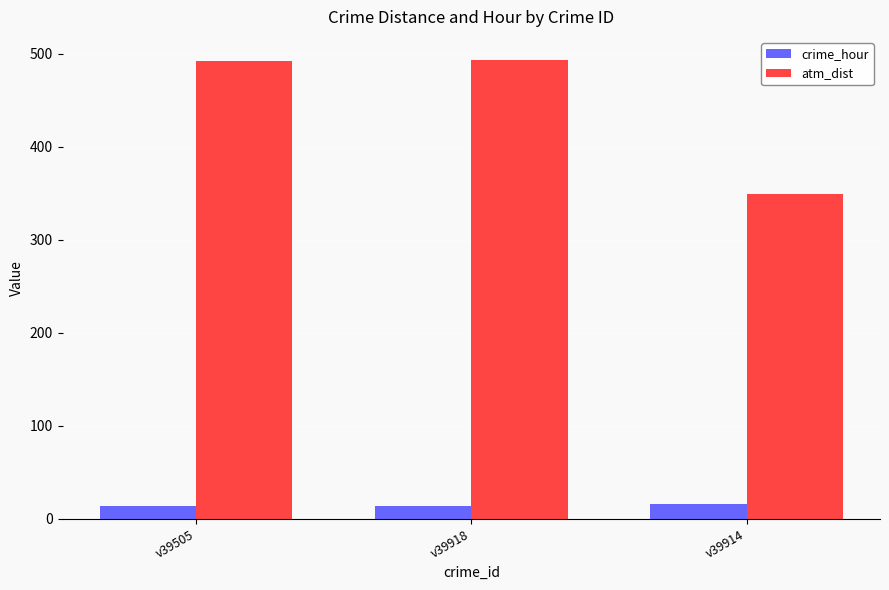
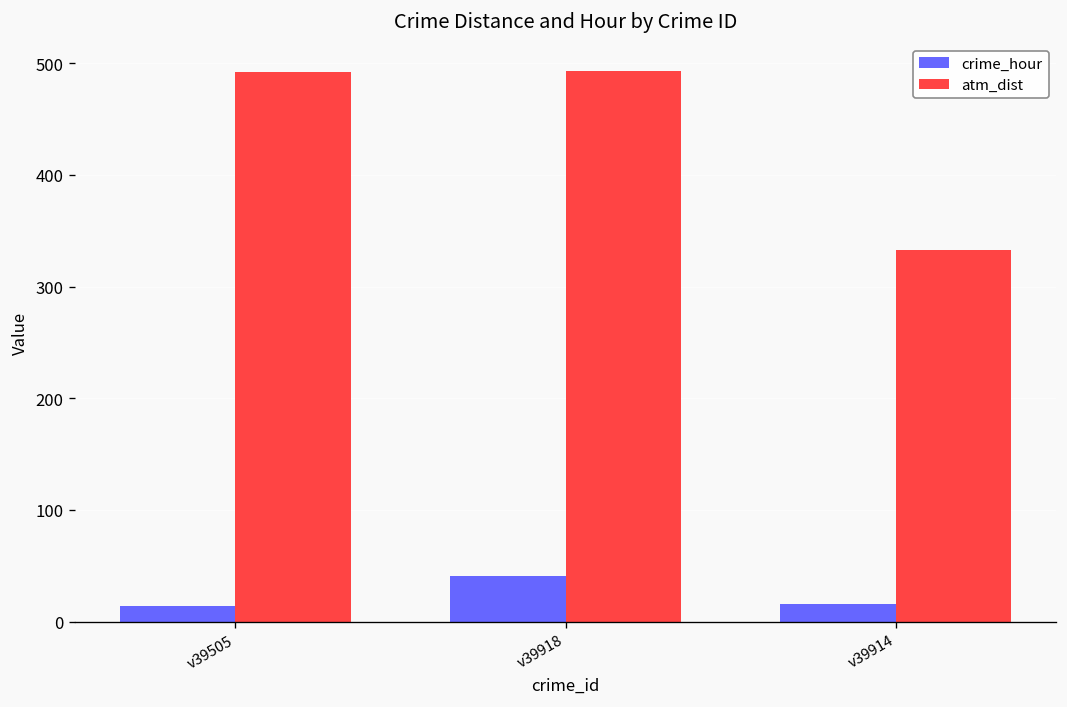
crime_hour, v39918: 10 -> 40
atm_dist, v39914: 350 -> 330
